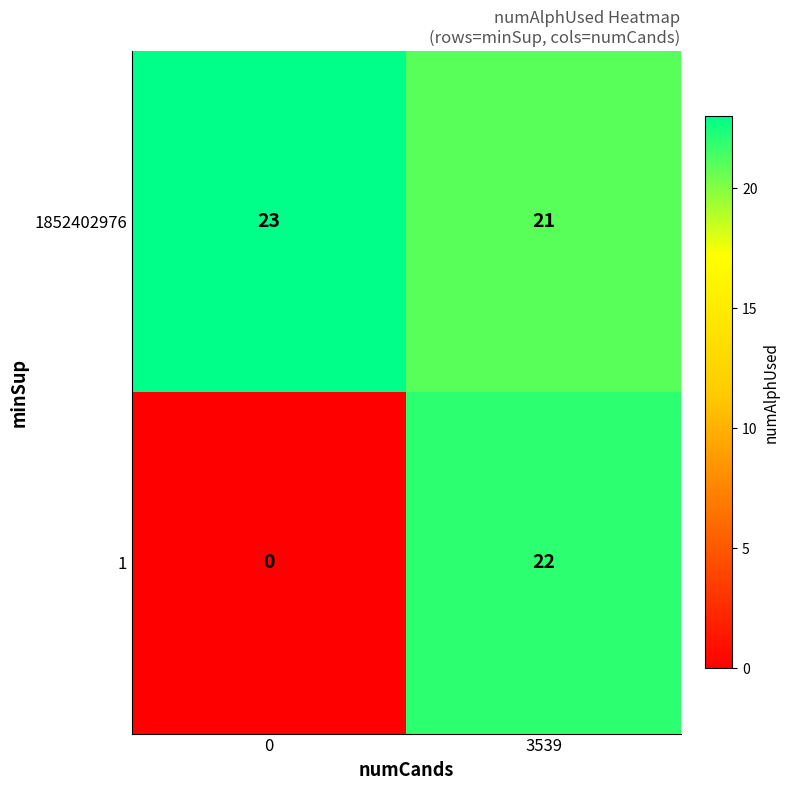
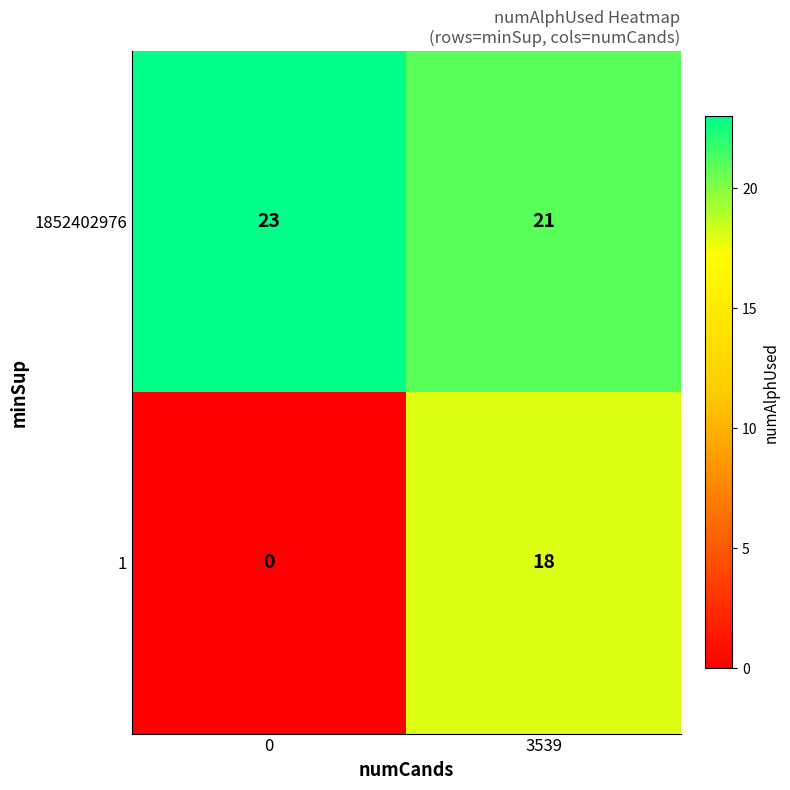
1, 3539: 22 -> 18
